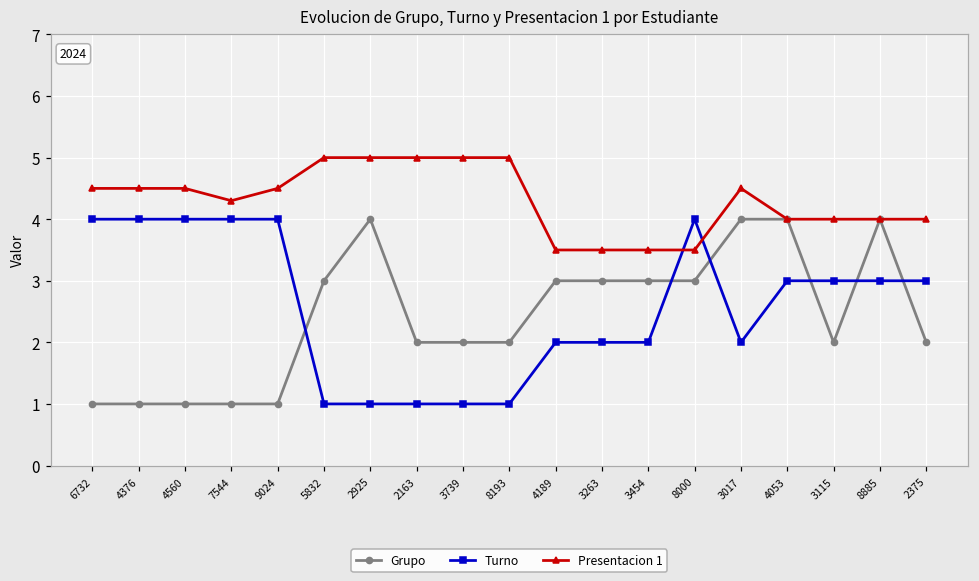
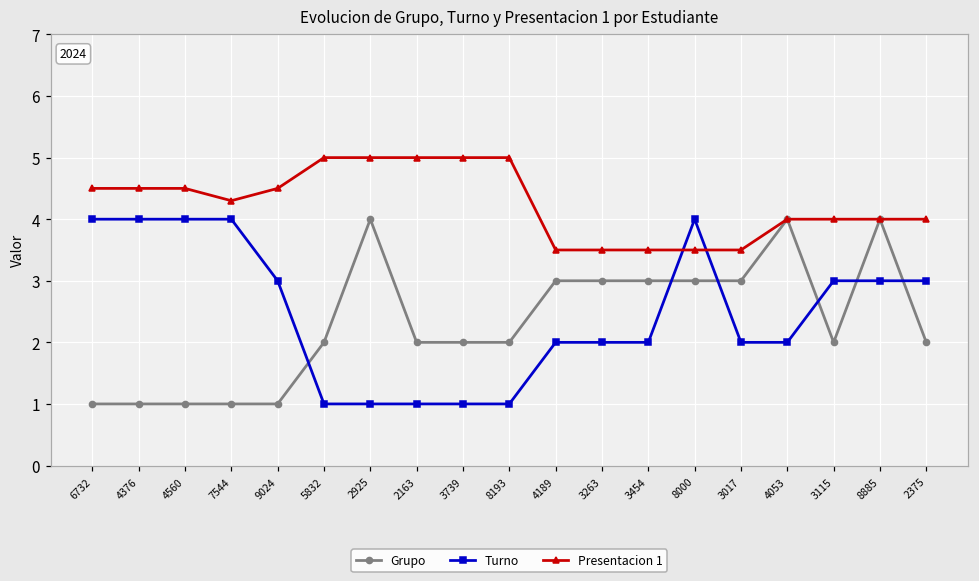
Turno, 9024: 4 -> 3
Grupo, 5832: 3 -> 2
Grupo, 3017: 4 -> 3
Presentacion 1, 3017: 4.5 -> 3.5
Turno, 4053: 3 -> 2
